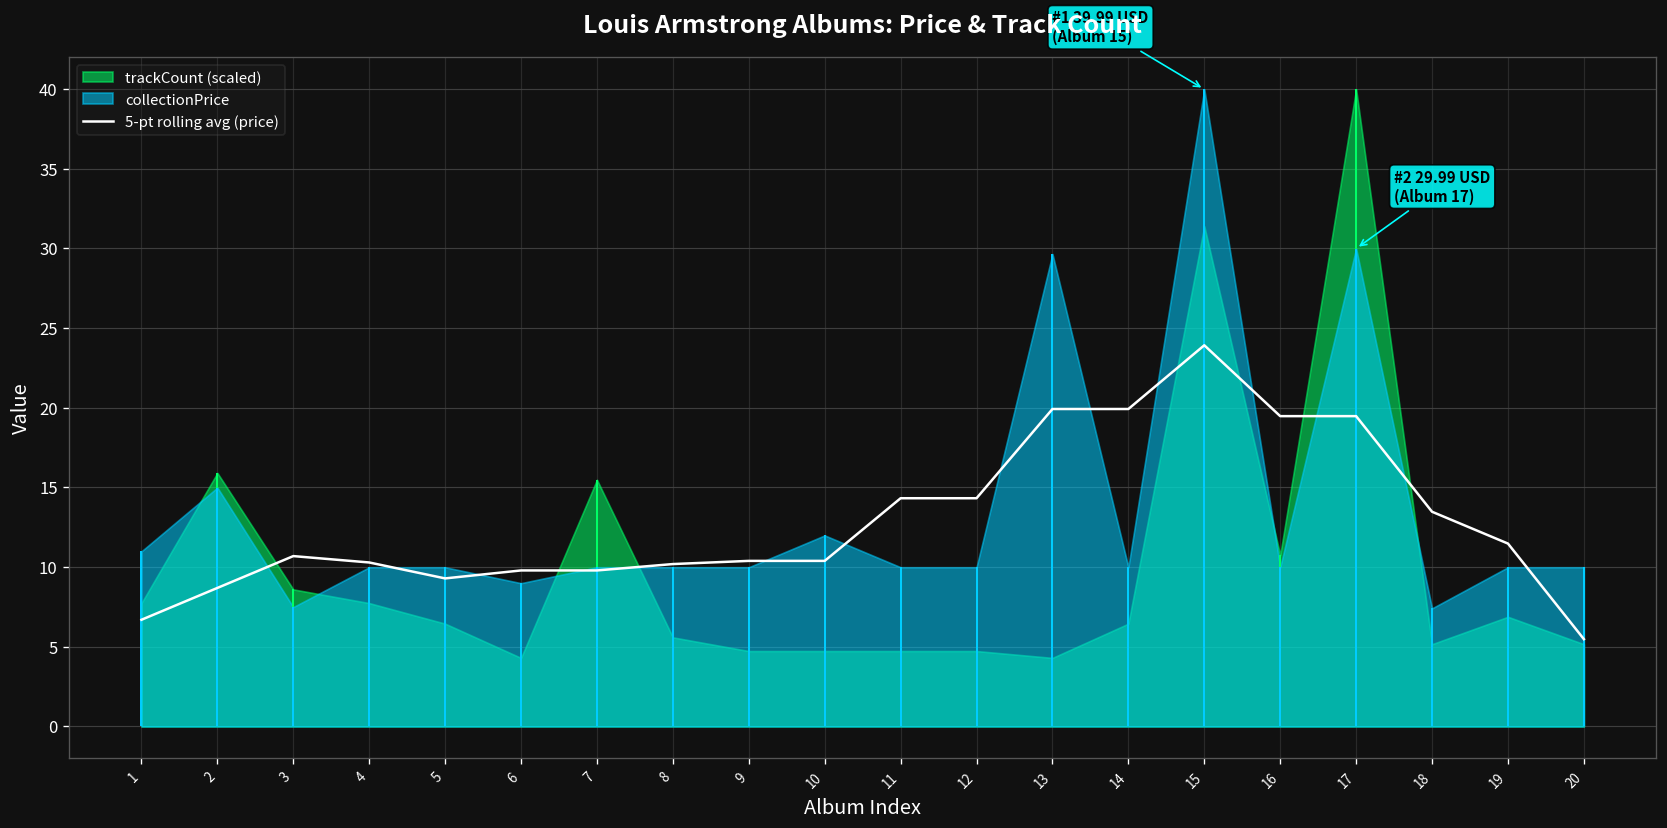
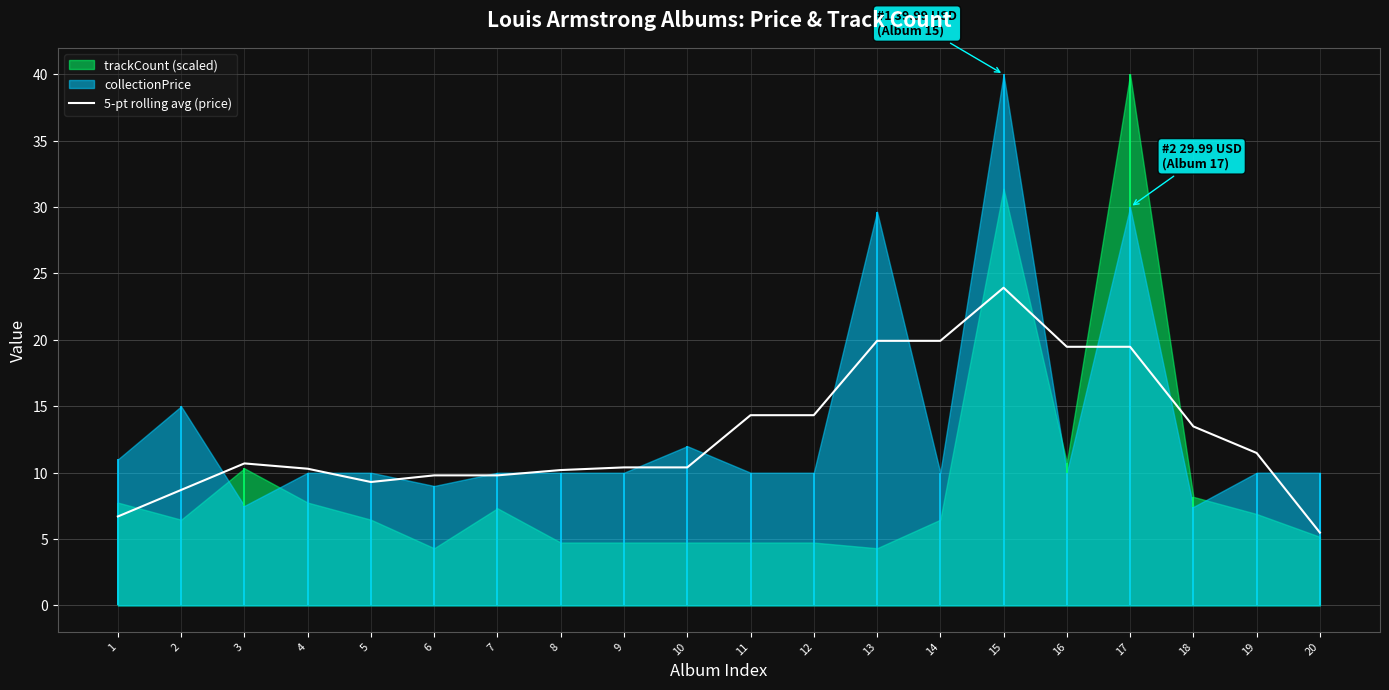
trackCount (scaled), 2: 15.9 -> 6.5
trackCount (scaled), 3: 8.6 -> 10.3
trackCount (scaled), 7: 15.5 -> 7.3
trackCount (scaled), 8: 5.6 -> 4.7
trackCount (scaled), 18: 5.2 -> 8.2
